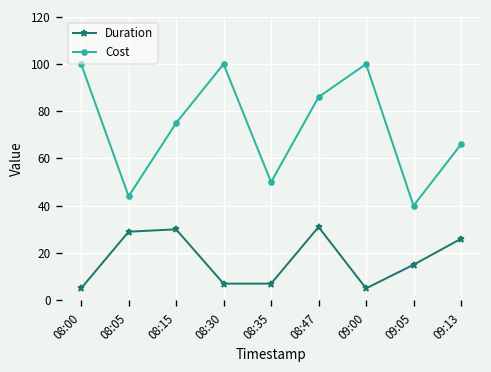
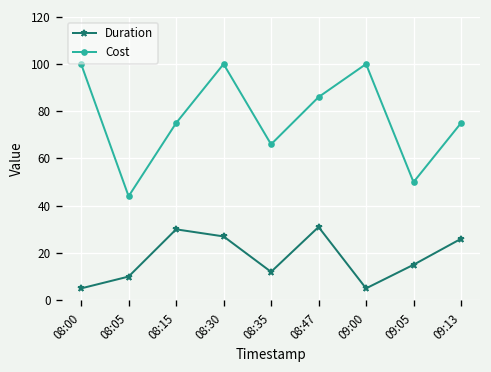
Duration, 08:05: 29 -> 10
Duration, 08:30: 7 -> 27
Duration, 08:35: 7 -> 12
Cost, 08:35: 50 -> 66
Cost, 09:05: 40 -> 50
Cost, 09:13: 66 -> 75
